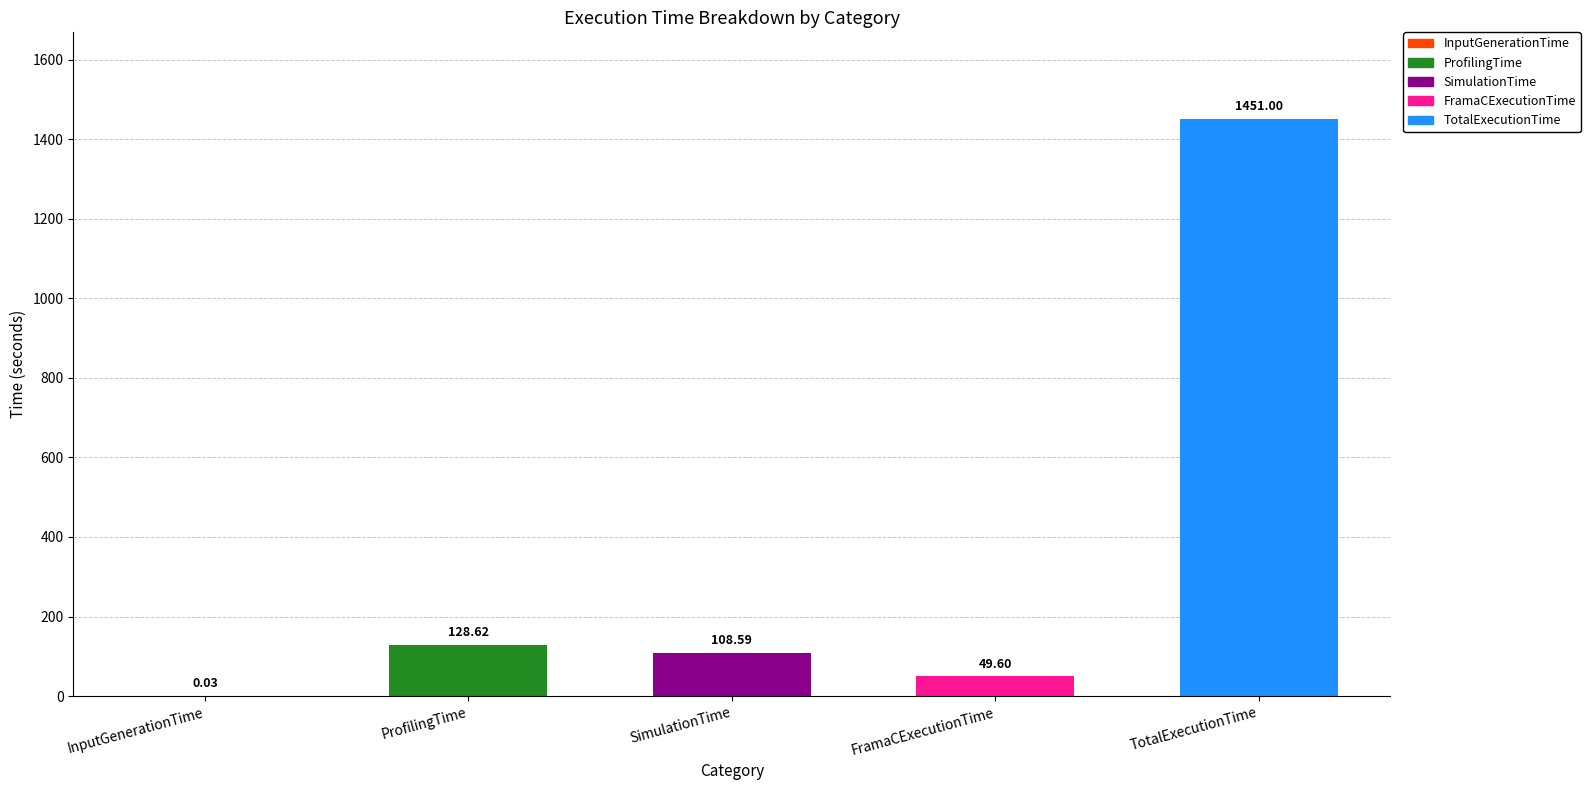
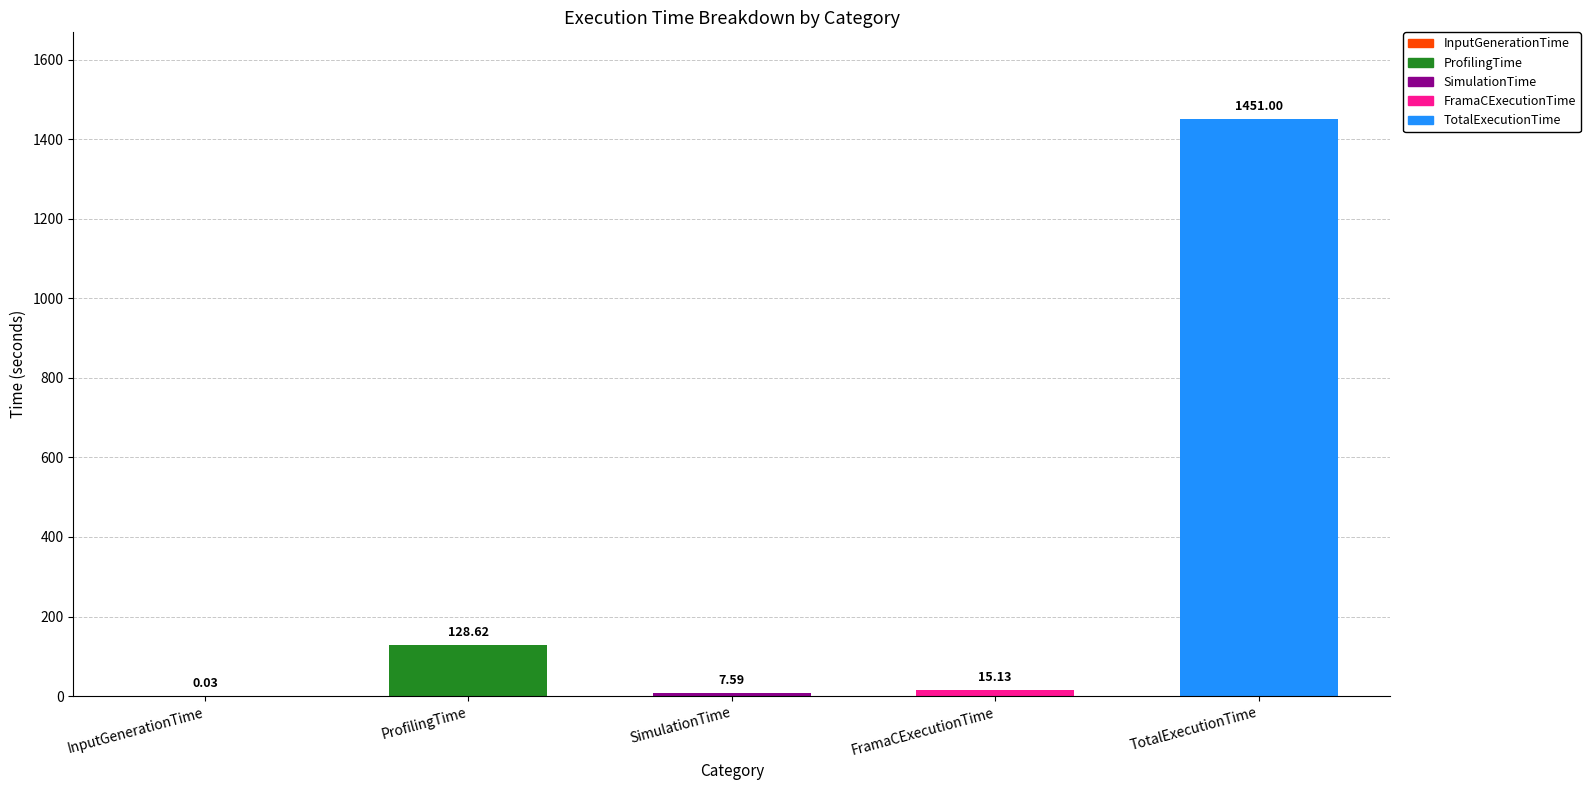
SimulationTime: 108.59 -> 7.59
FramaCExecutionTime: 49.60 -> 15.13
